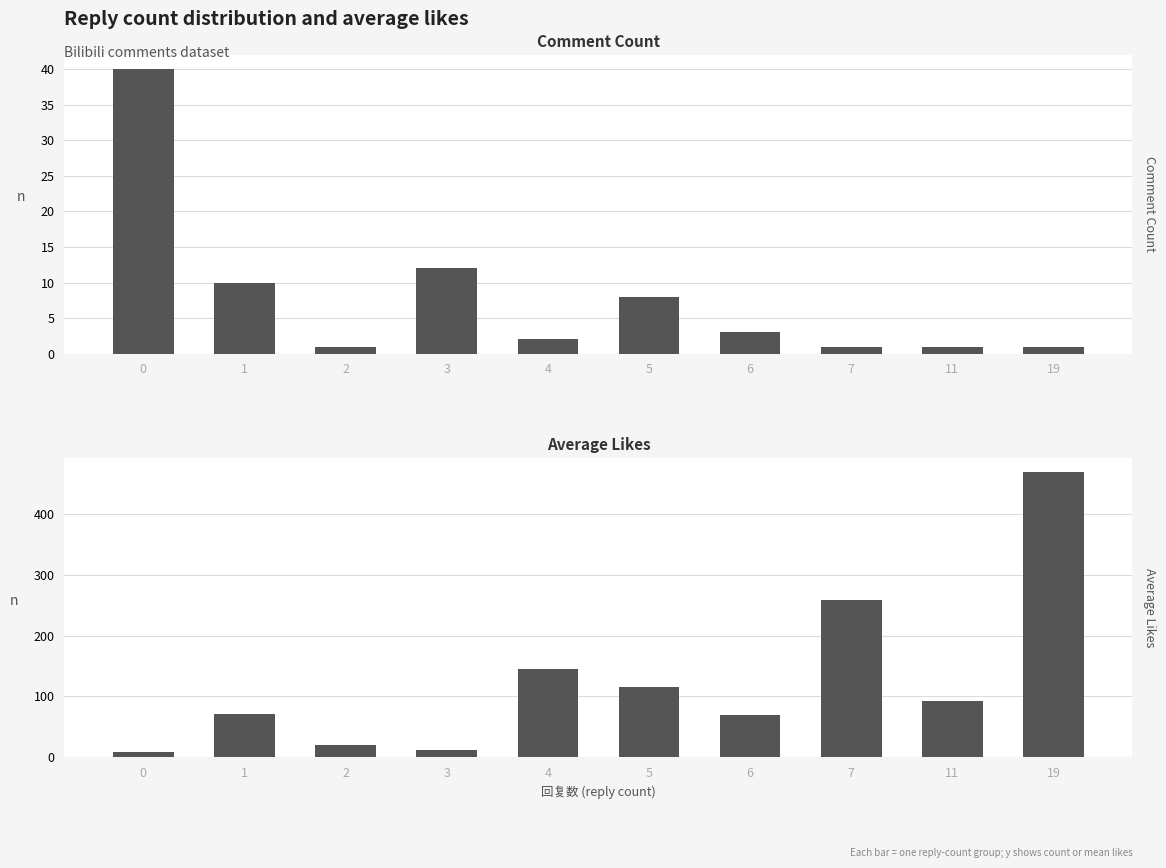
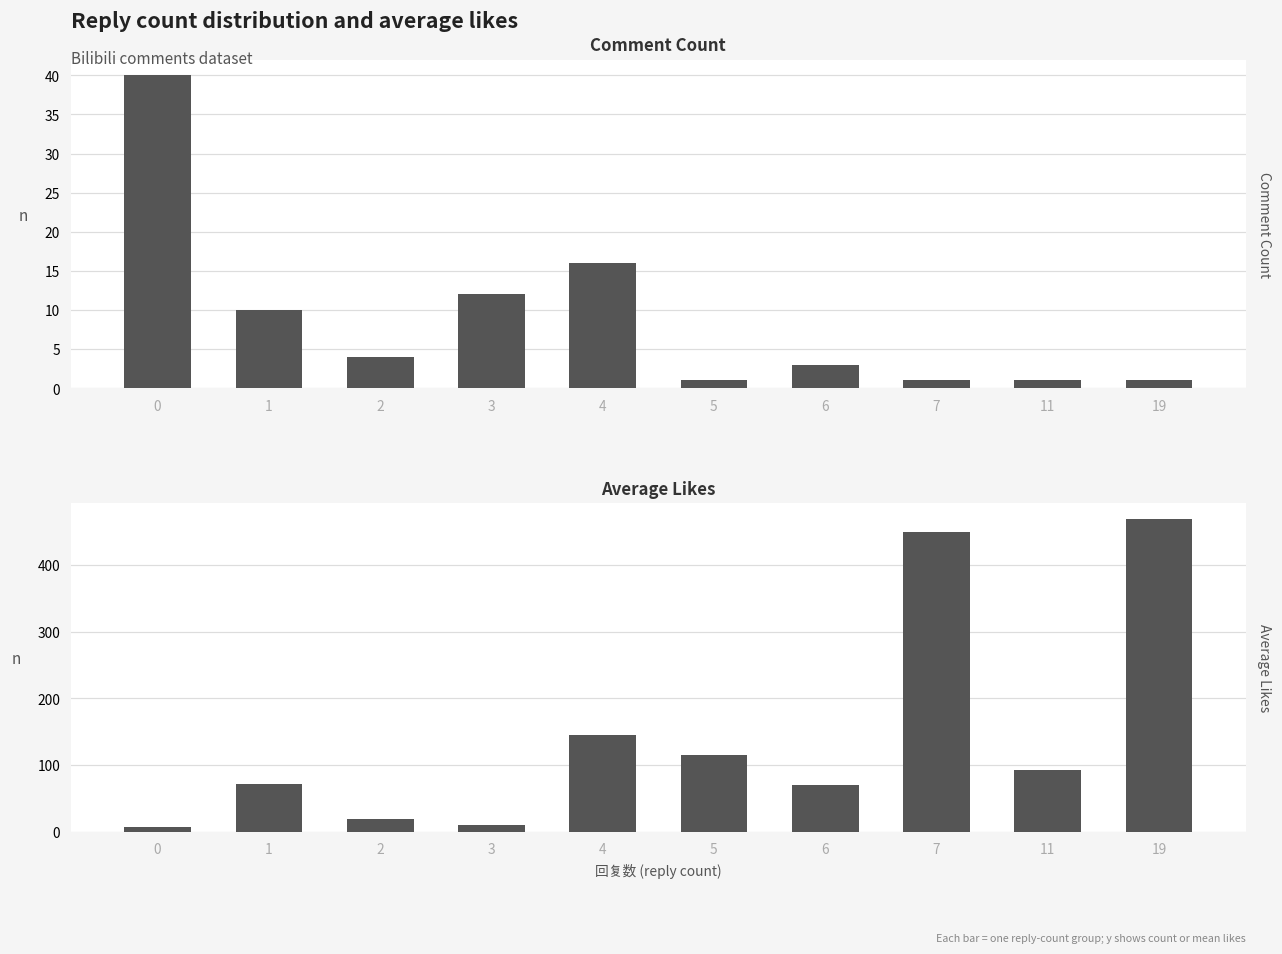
Comment Count, 2: 1 -> 4
Comment Count, 4: 2 -> 16
Comment Count, 5: 8 -> 1
Average Likes, 7: 260 -> 450
